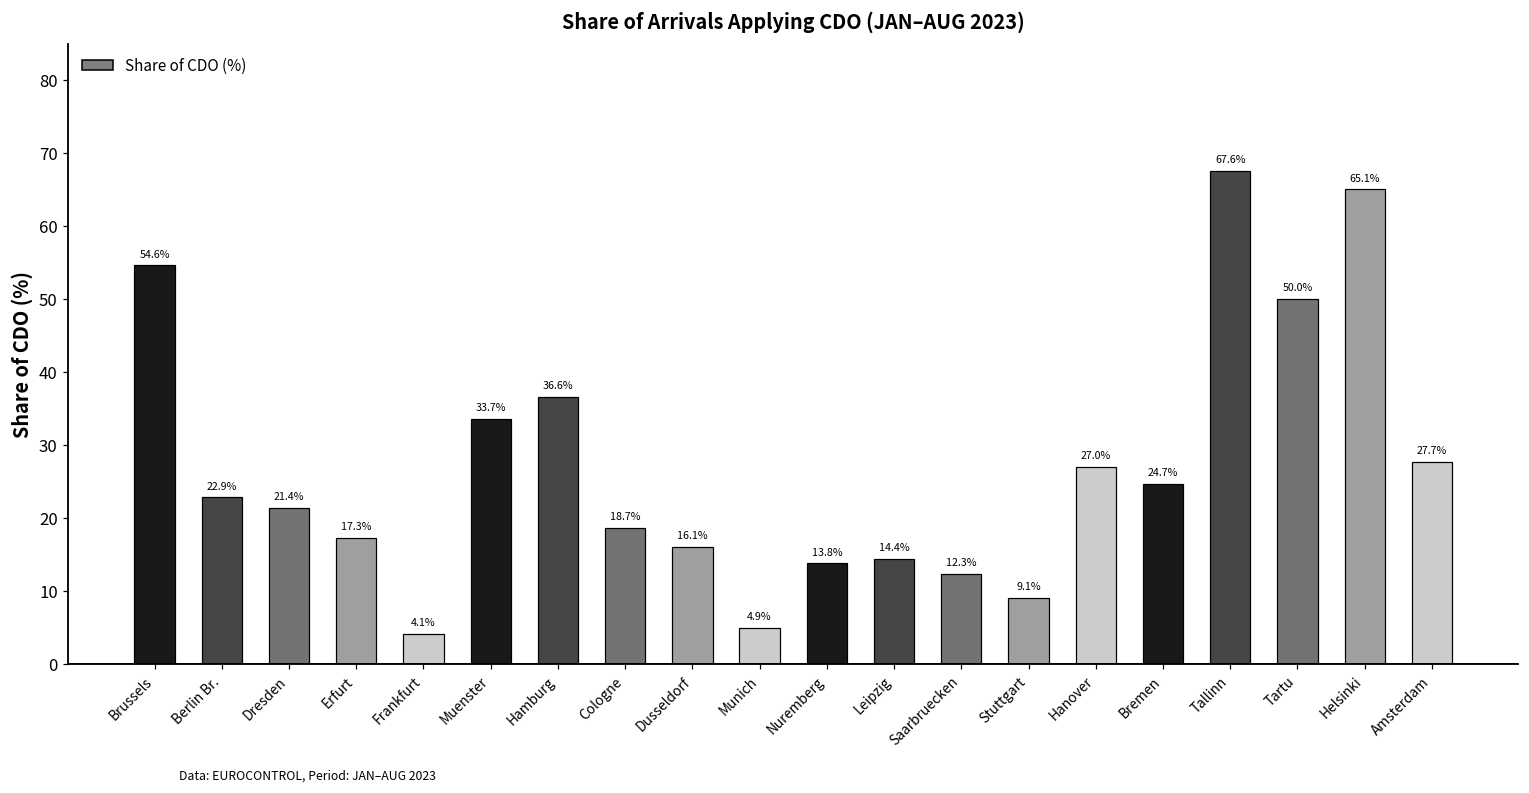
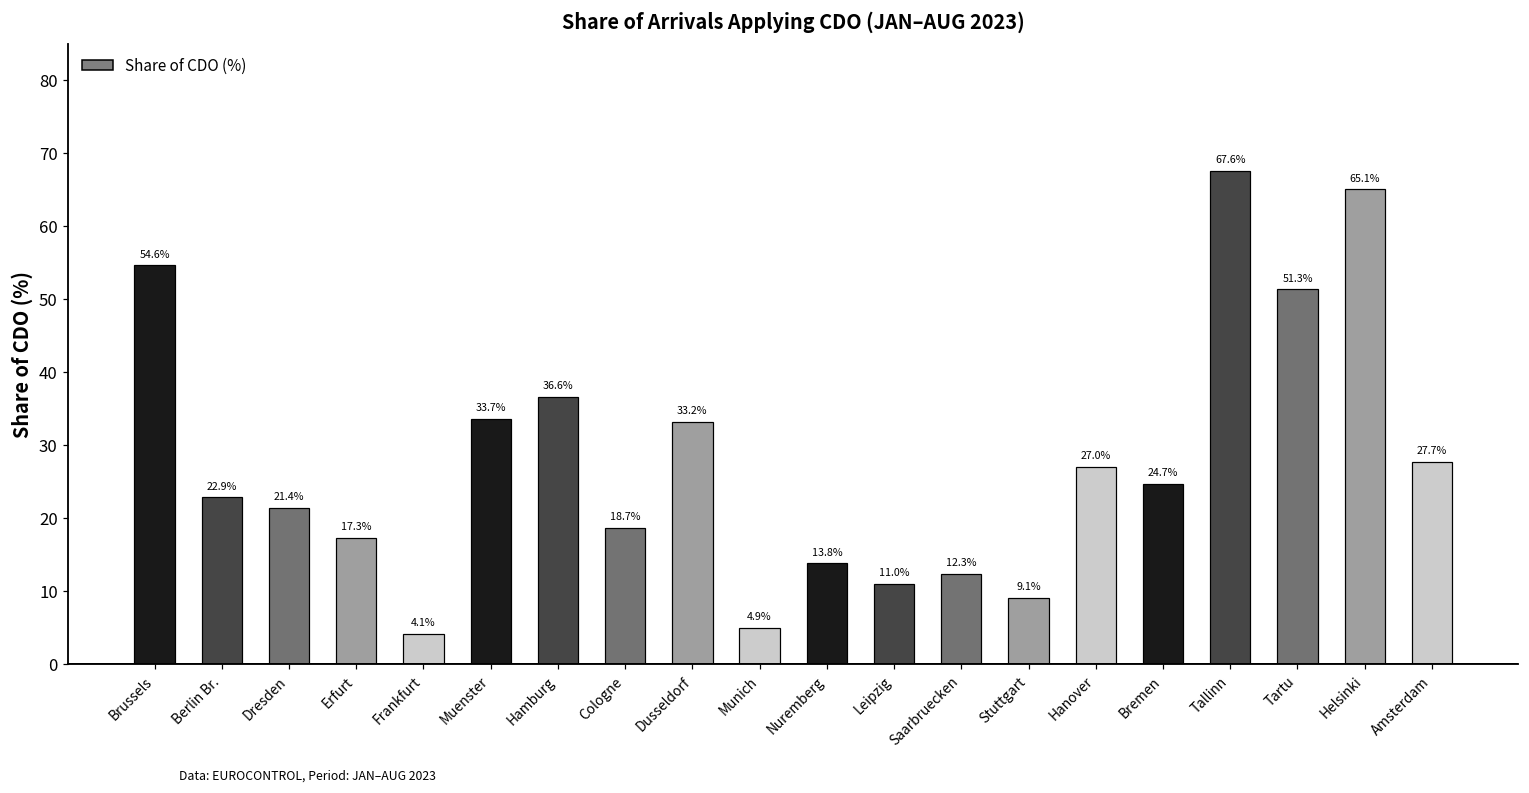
Dusseldorf: 16.1% -> 33.2%
Leipzig: 14.4% -> 11.0%
Tartu: 50.0% -> 51.3%
